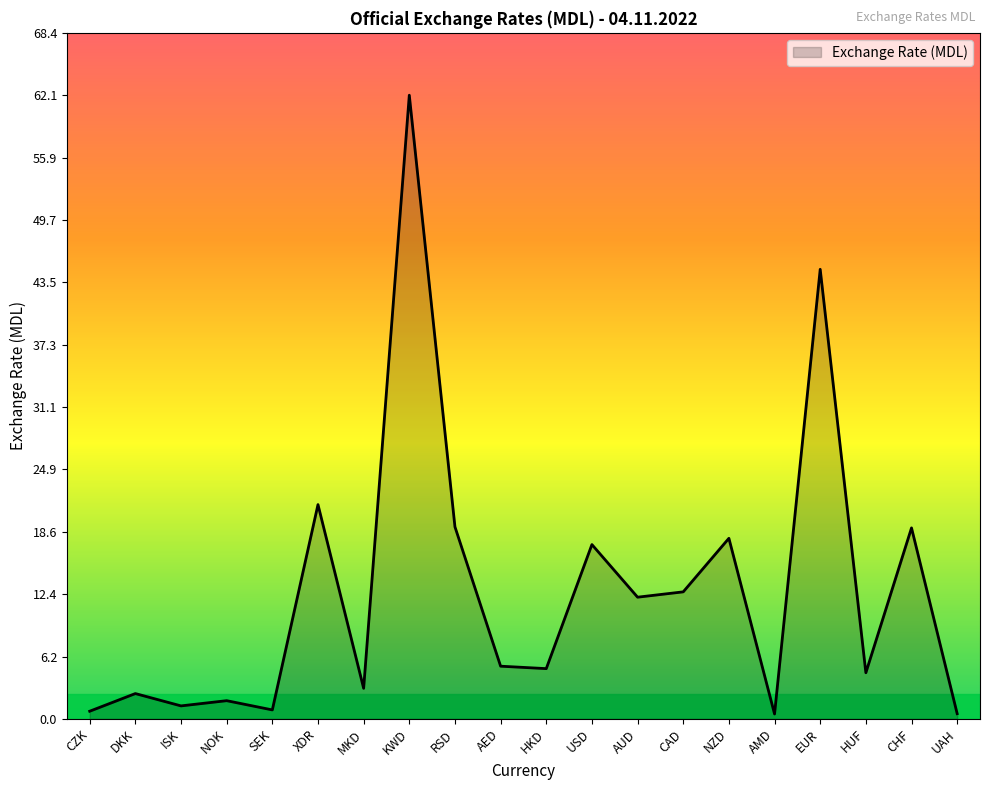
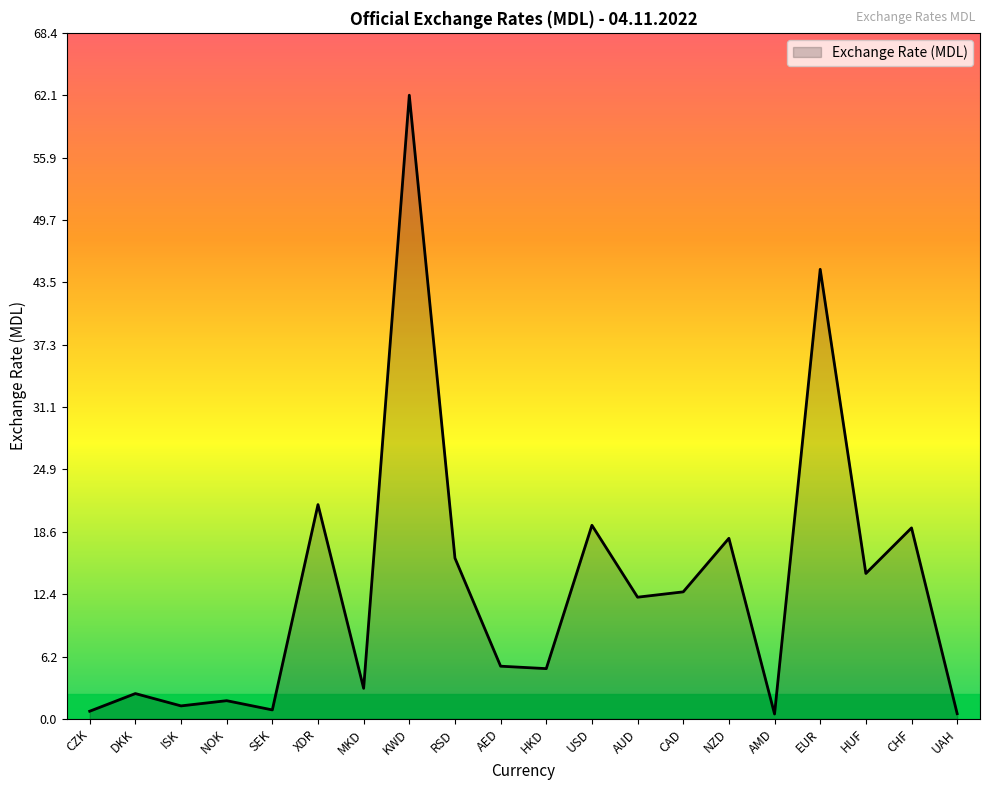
RSD: 19.1 -> 16.0
USD: 17.4 -> 19.3
HUF: 4.6 -> 14.5
